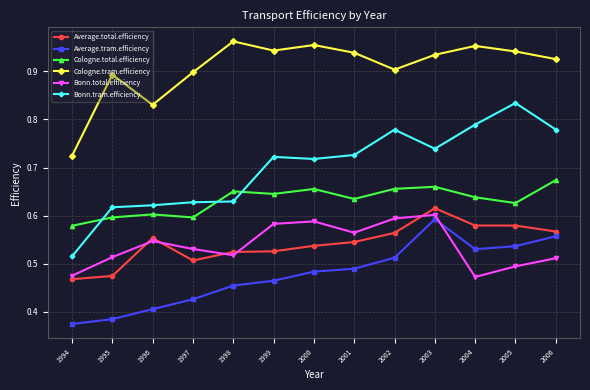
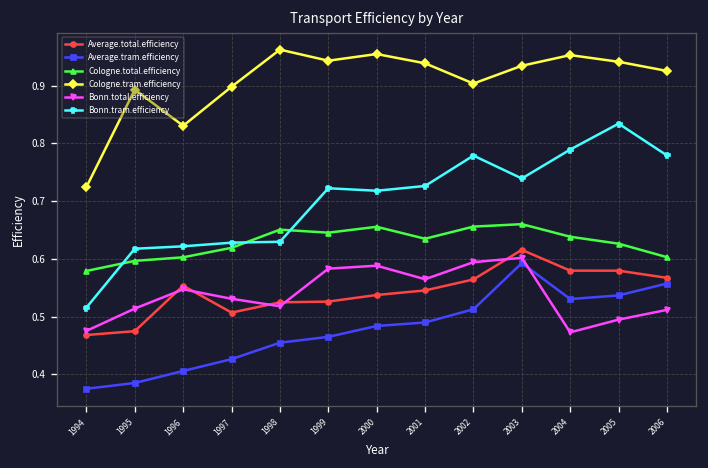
Cologne.total.efficiency, 1997: 0.60 -> 0.62
Cologne.total.efficiency, 2006: 0.67 -> 0.60
